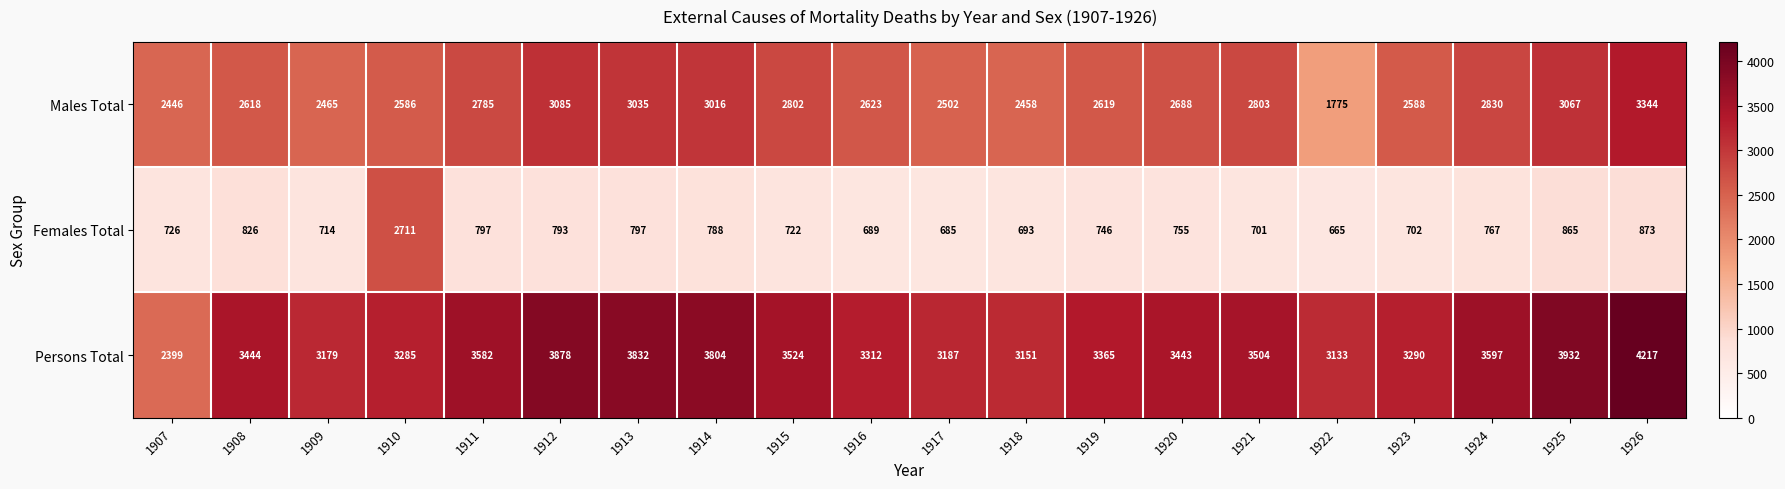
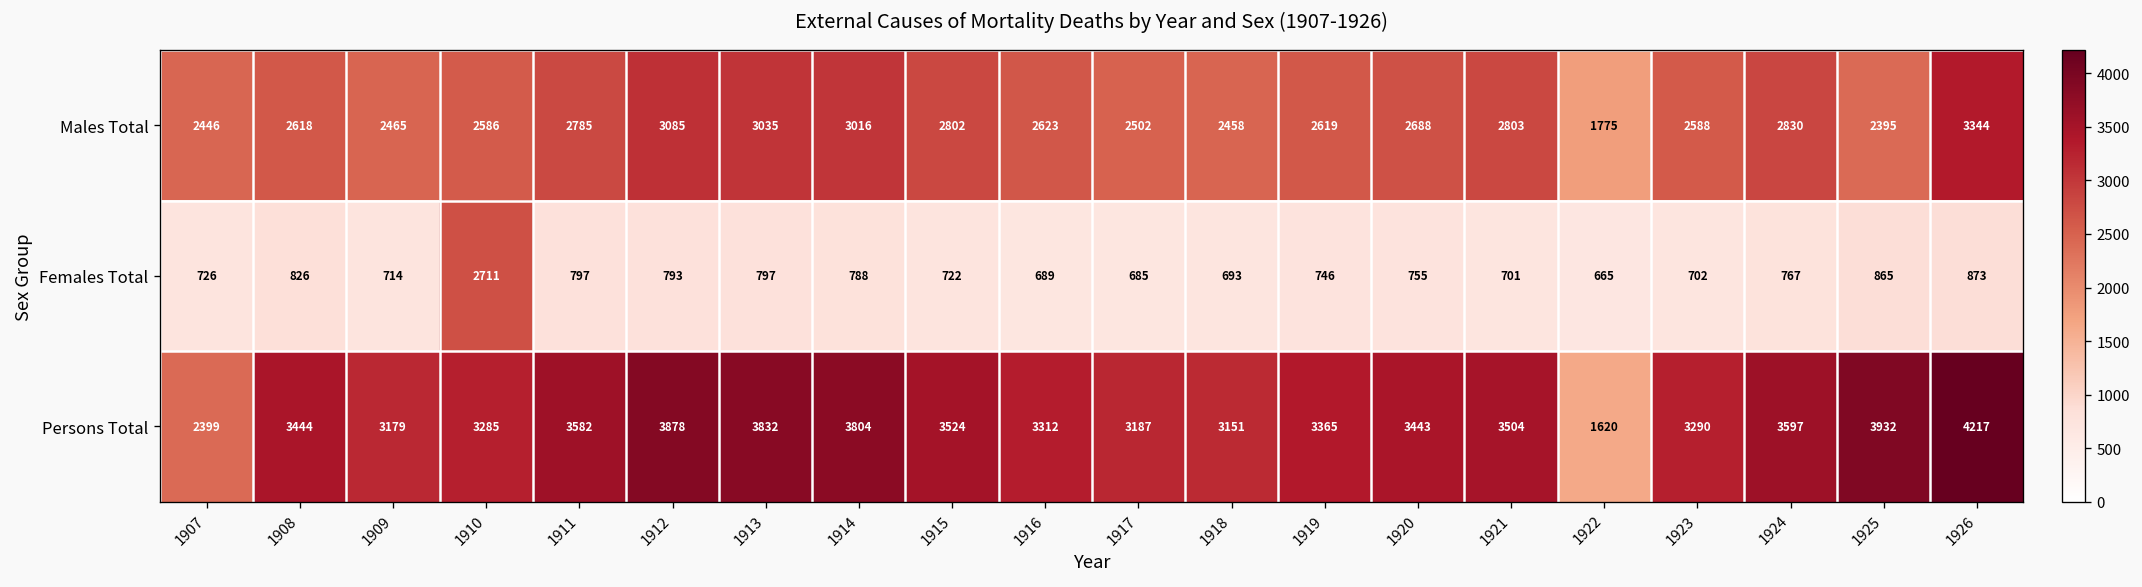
Males Total, 1925: 3067 -> 2395
Persons Total, 1922: 3133 -> 1620
